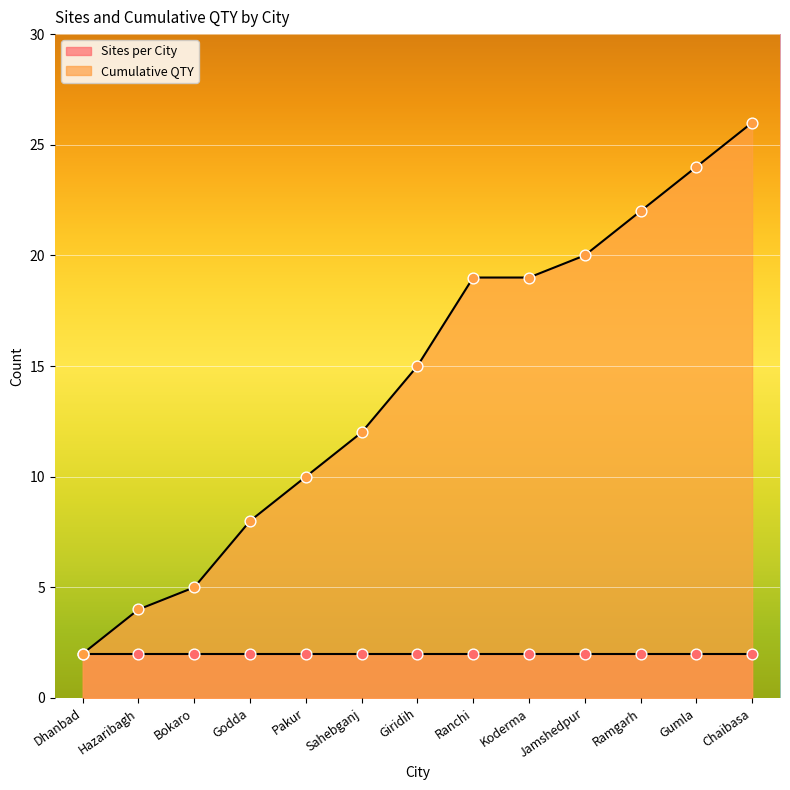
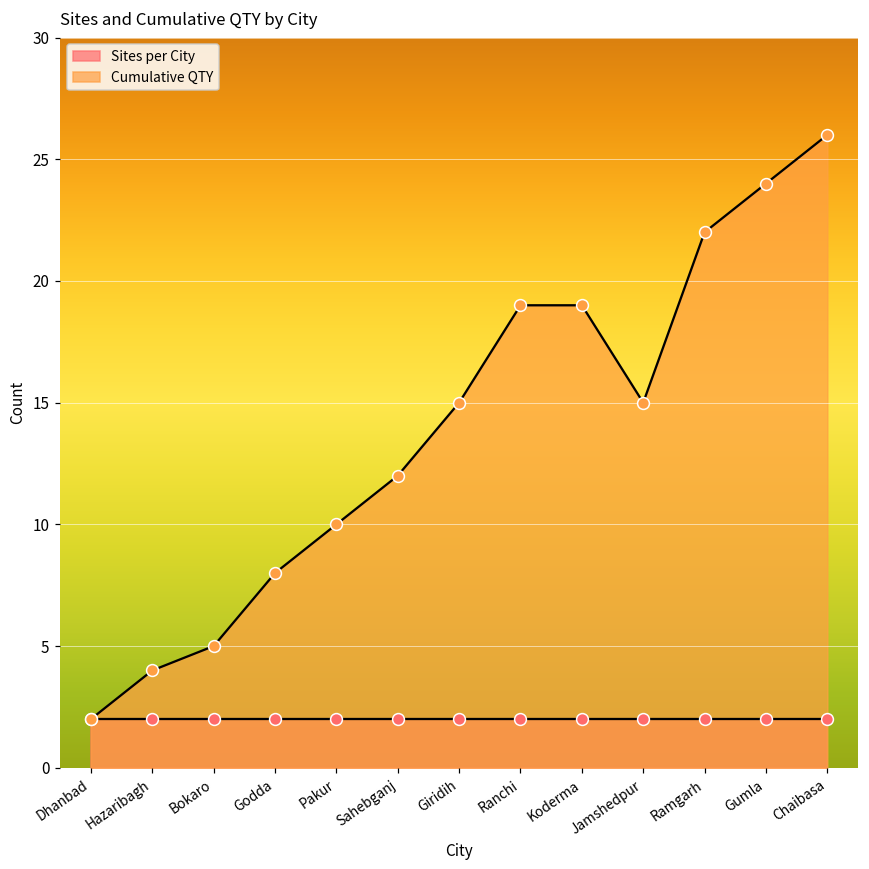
Cumulative QTY, Jamshedpur: 20 -> 15
